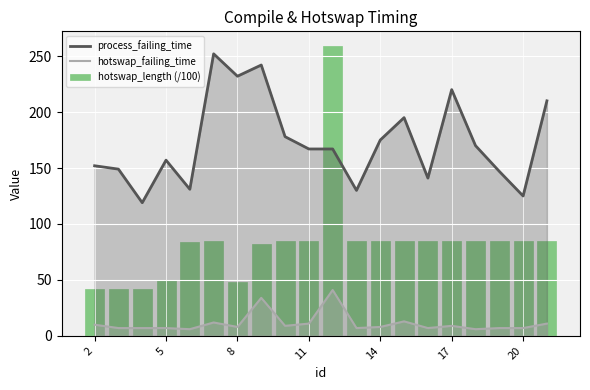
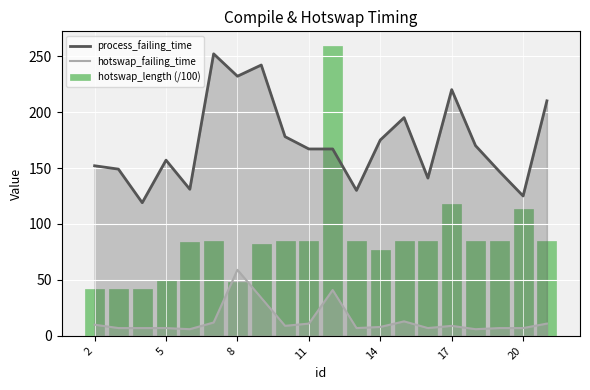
hotswap_failing_time, 8: 8 -> 59
hotswap_length (/100), 14: 85 -> 77
hotswap_length (/100), 17: 85 -> 118
hotswap_length (/100), 20: 85 -> 113
